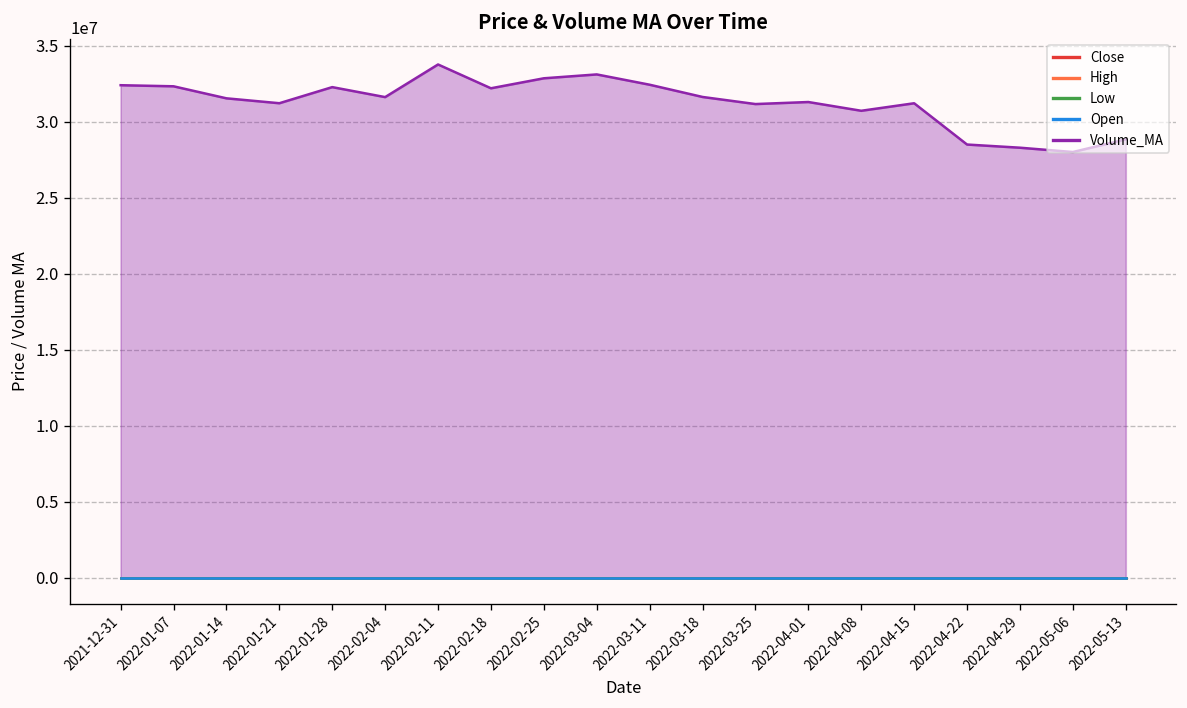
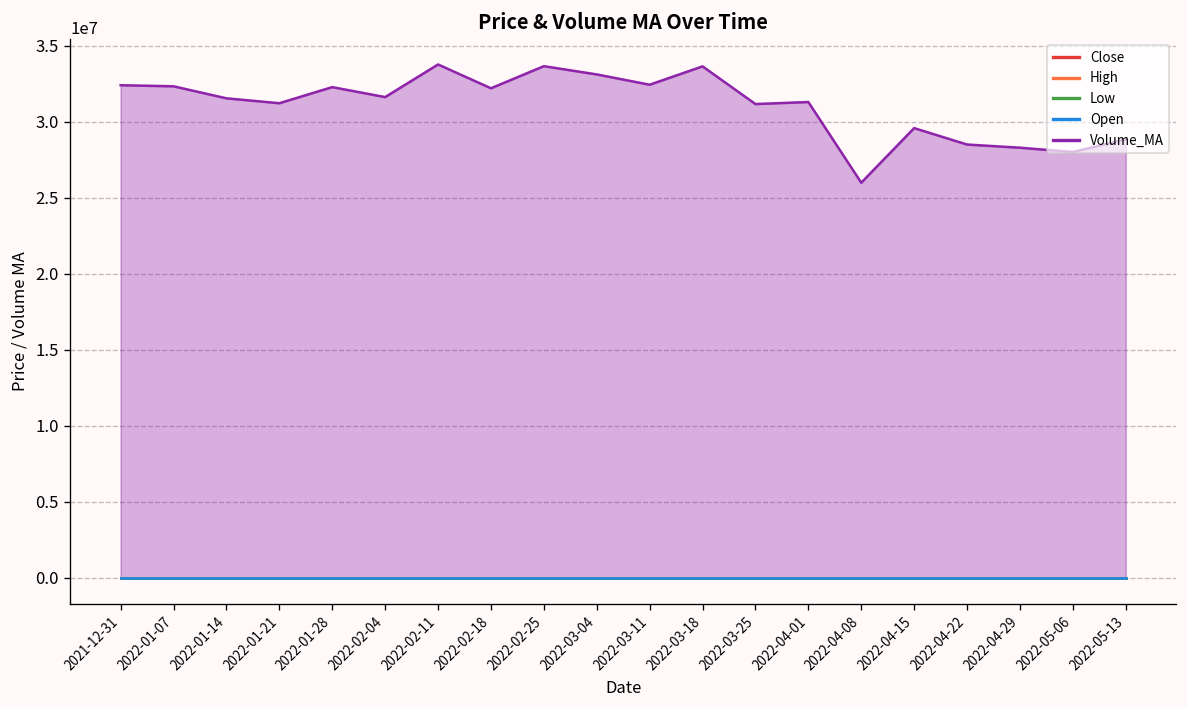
Volume_MA, 2022-02-25: 32800000 -> 33600000
Volume_MA, 2022-03-18: 31600000 -> 33600000
Volume_MA, 2022-04-08: 30700000 -> 26000000
Volume_MA, 2022-04-15: 31200000 -> 29600000
